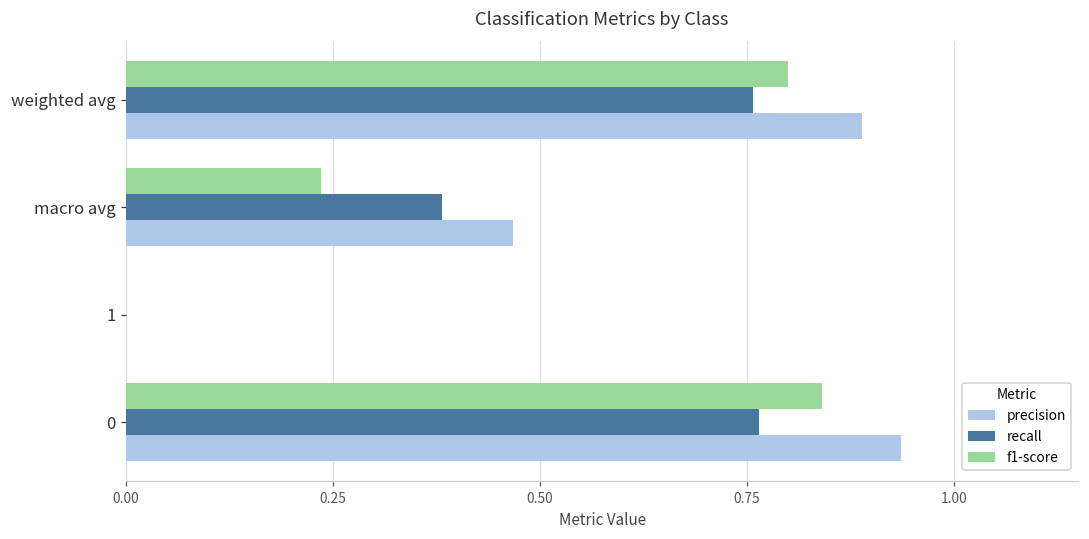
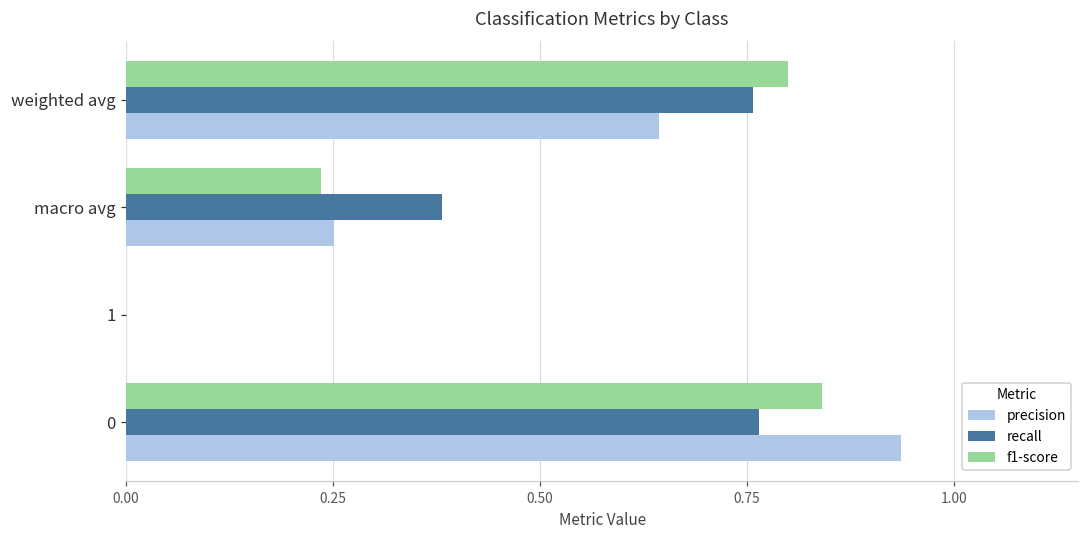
precision, weighted avg: 0.89 -> 0.64
precision, macro avg: 0.47 -> 0.25
